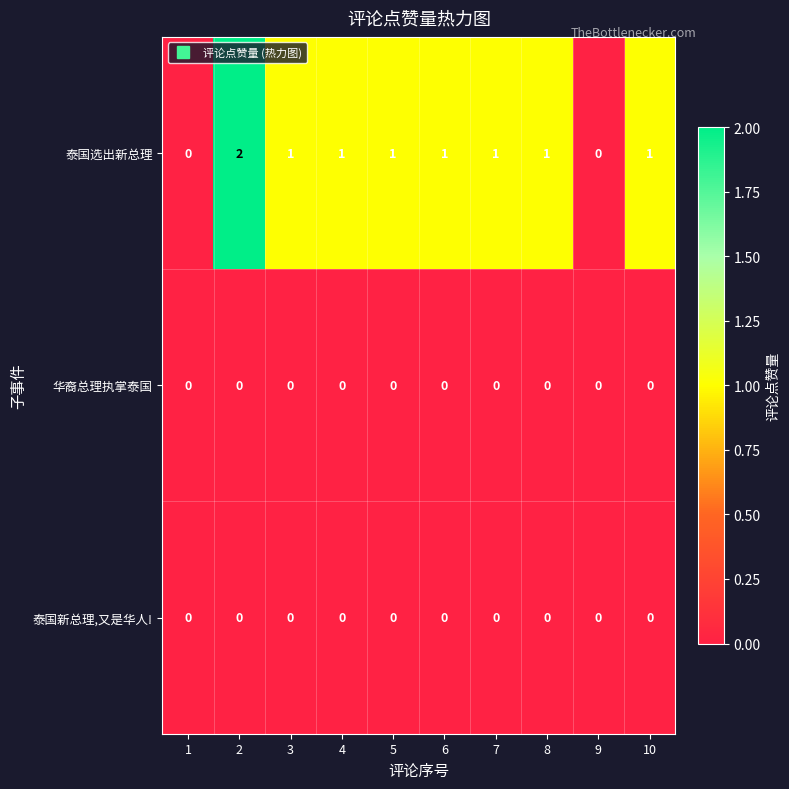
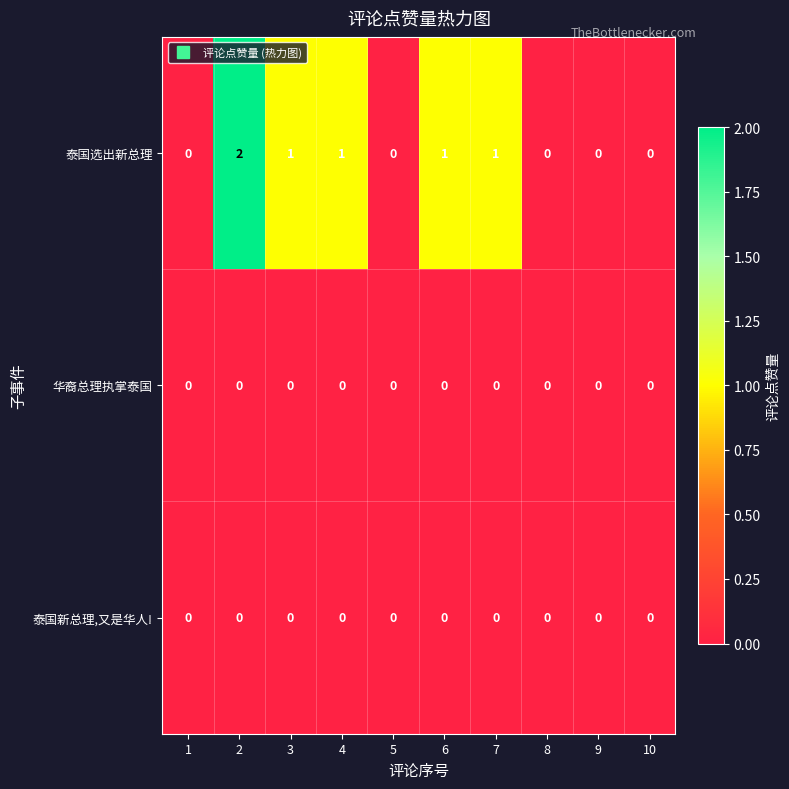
泰国选出新总理, 5: 1 -> 0
泰国选出新总理, 8: 1 -> 0
泰国选出新总理, 10: 1 -> 0
